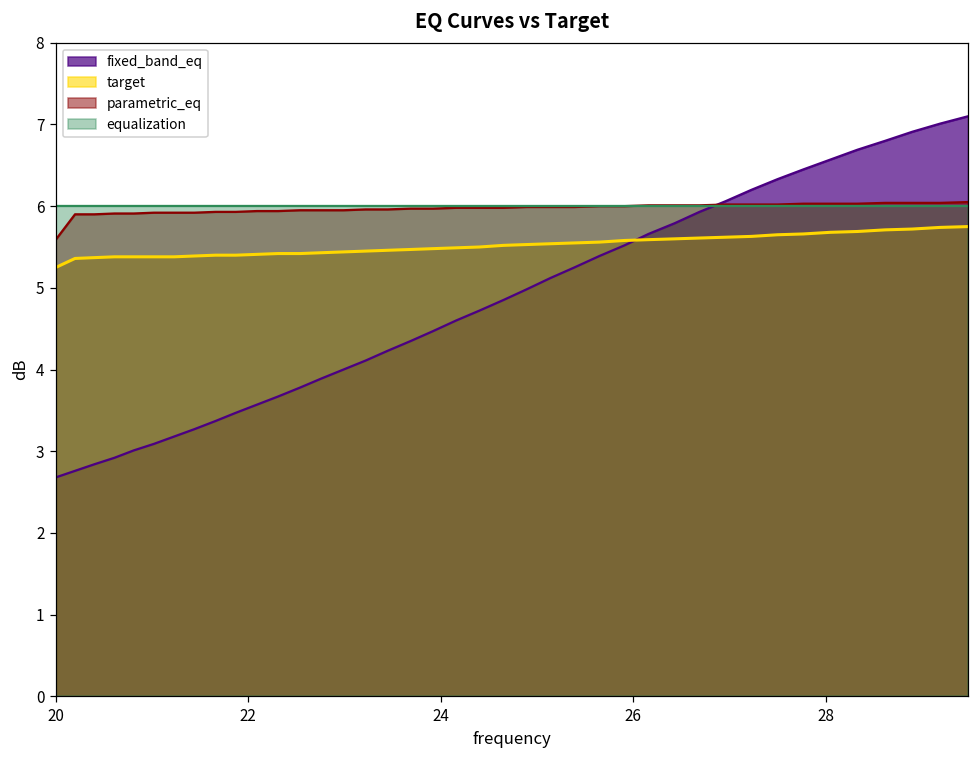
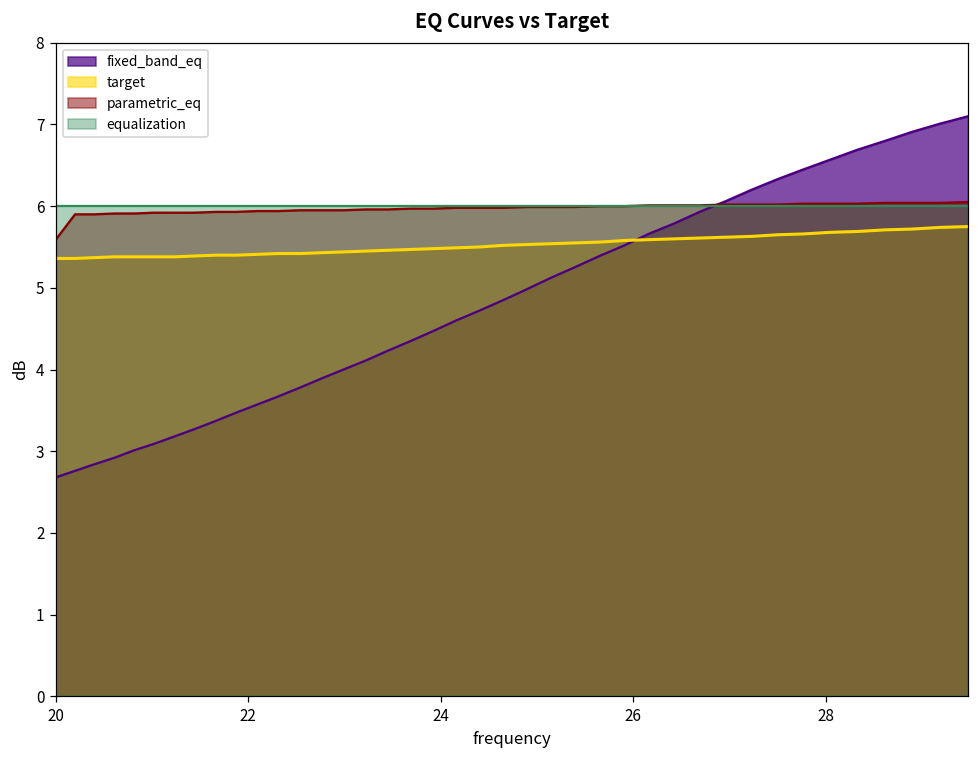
target, 20: 5.3 -> 5.4
